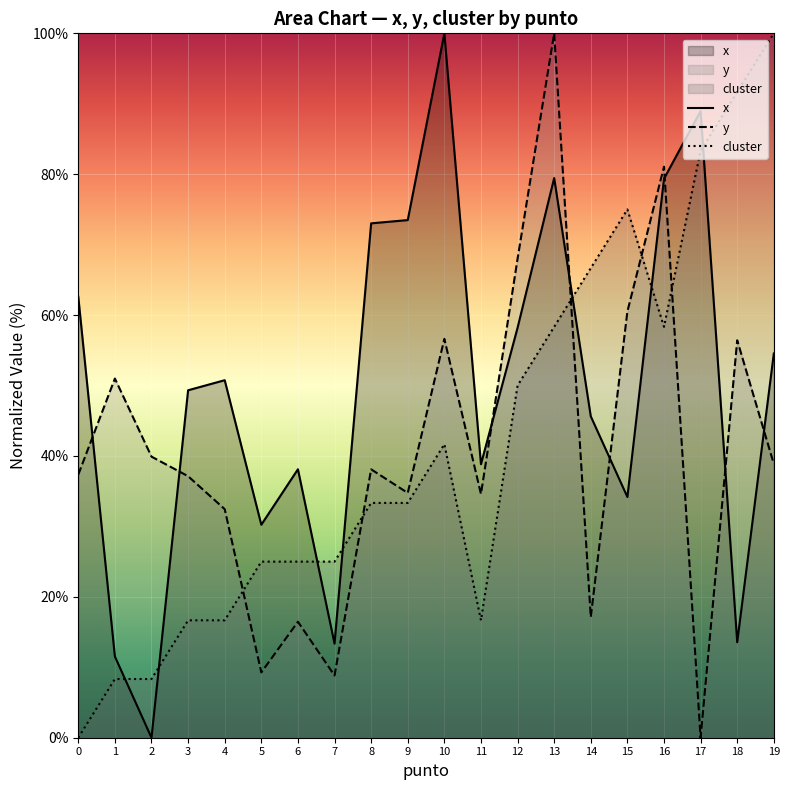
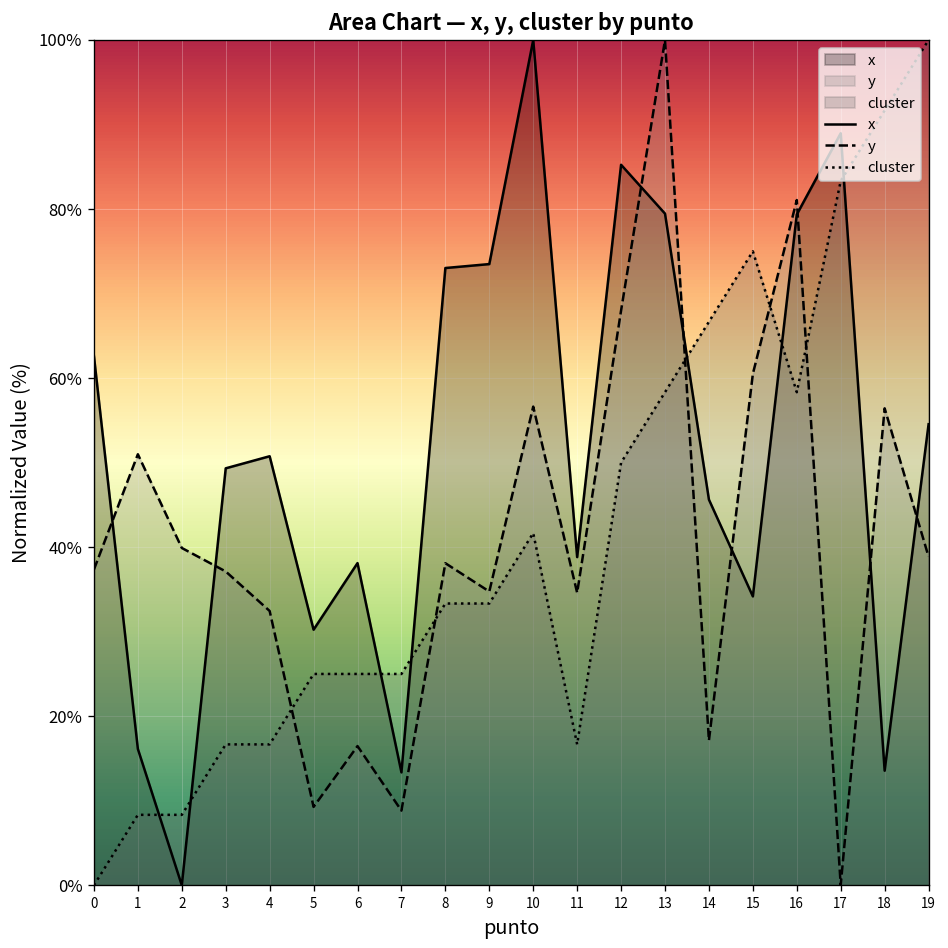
x, 1: 12% -> 16%
x, 12: 58% -> 85%
